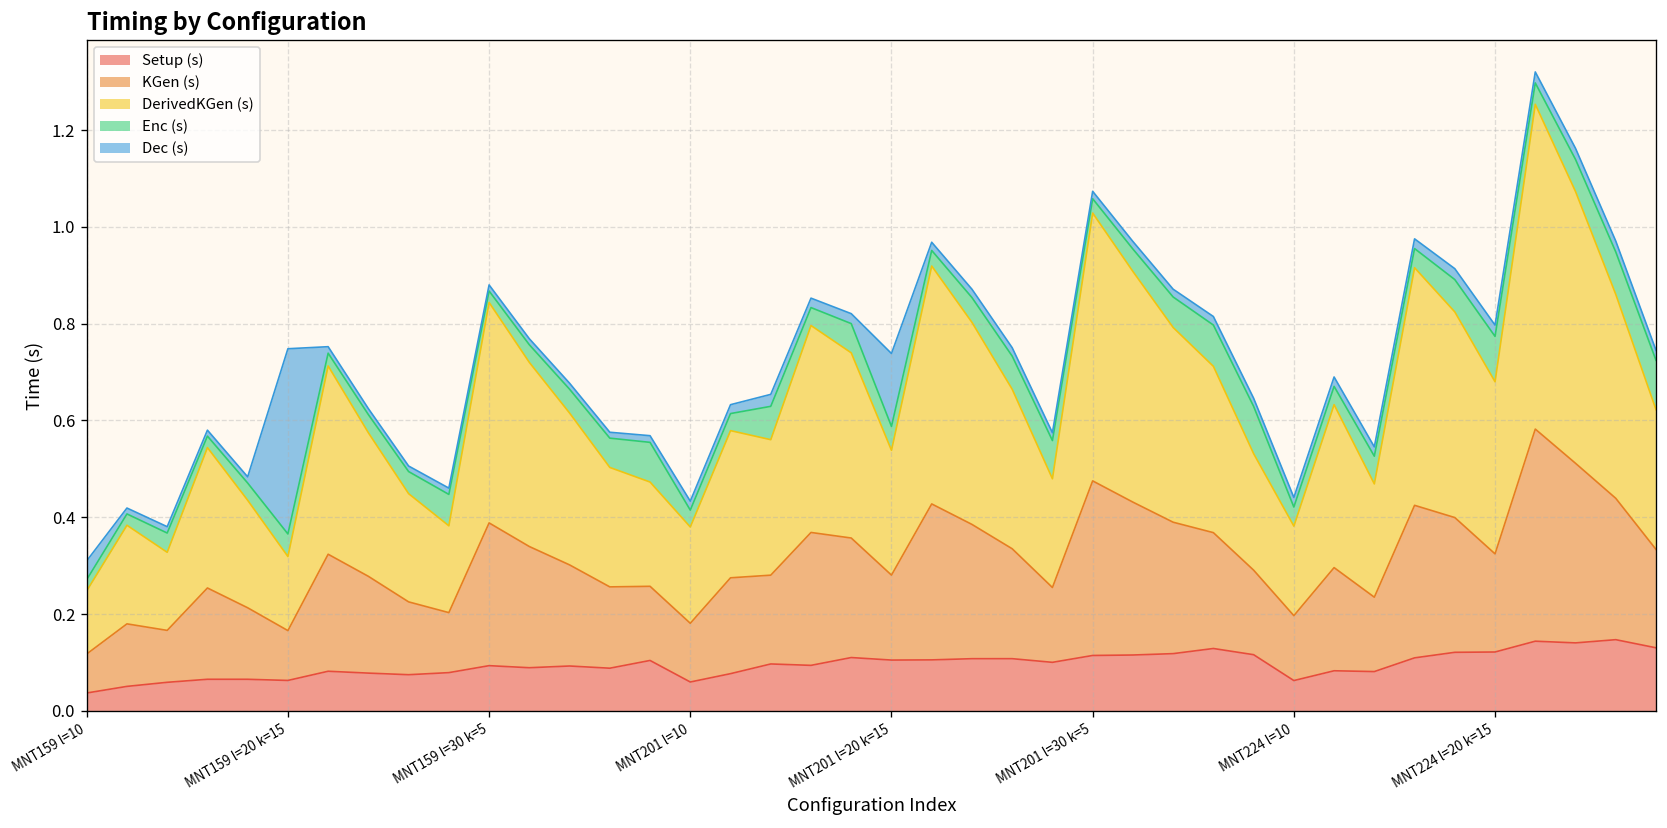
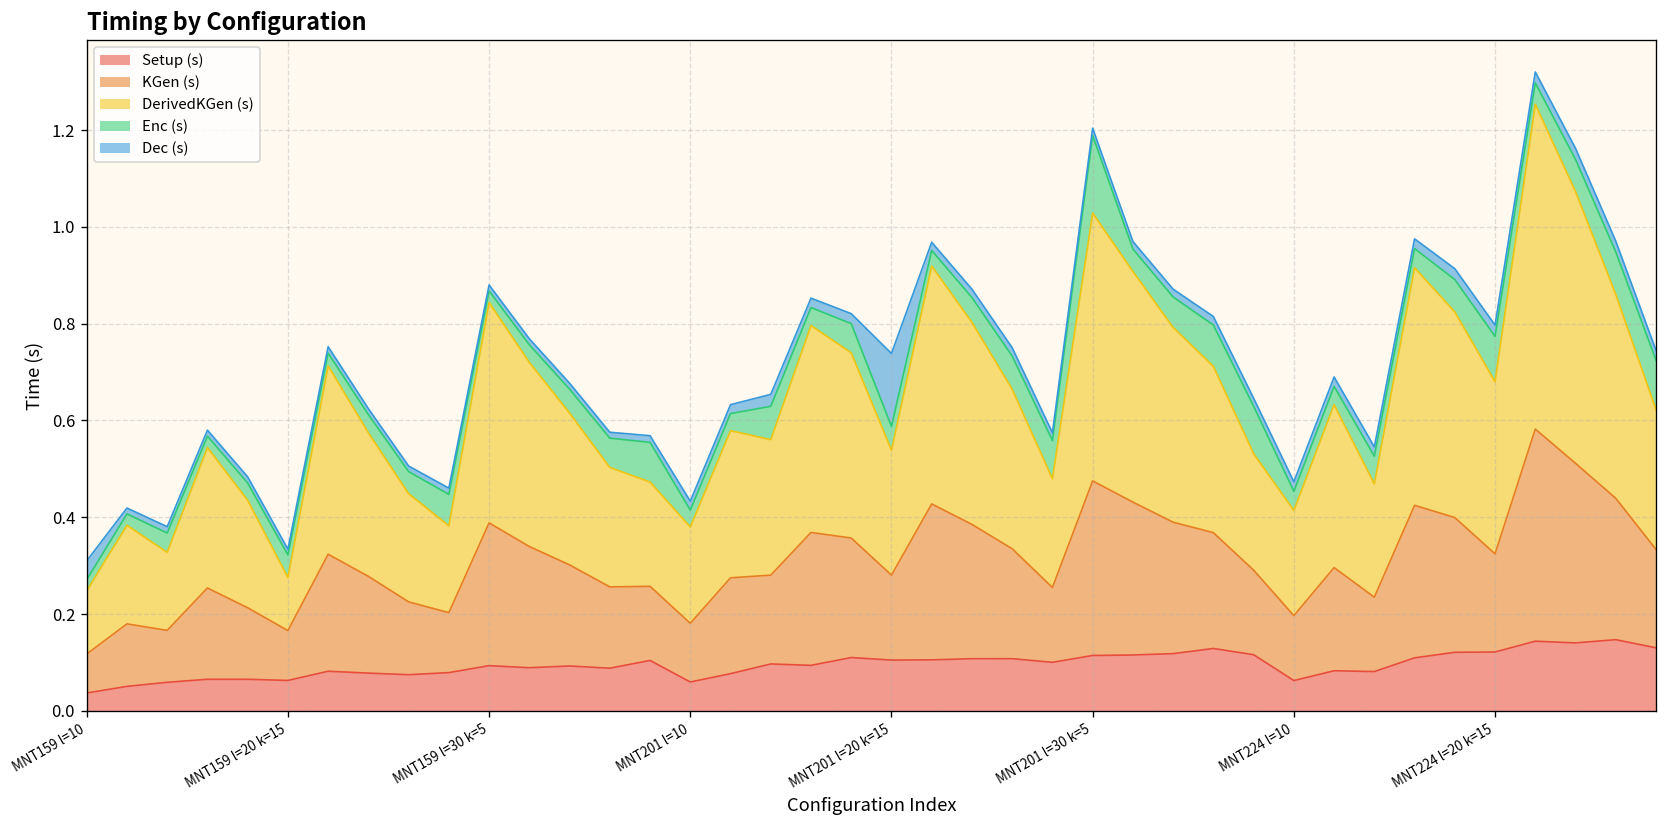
DerivedKGen (s), MNT159 l=20 k=15: 0.15 -> 0.11
Dec (s), MNT159 l=20 k=15: 0.38 -> 0.01
Enc (s), MNT201 l=30 k=5: 0.03 -> 0.16
DerivedKGen (s), MNT224 l=10: 0.19 -> 0.22
